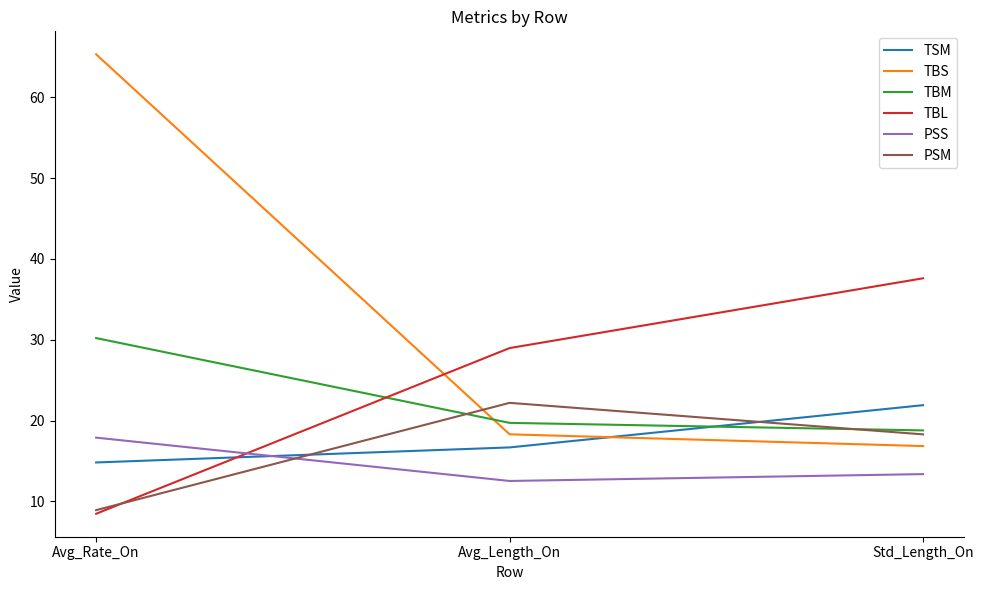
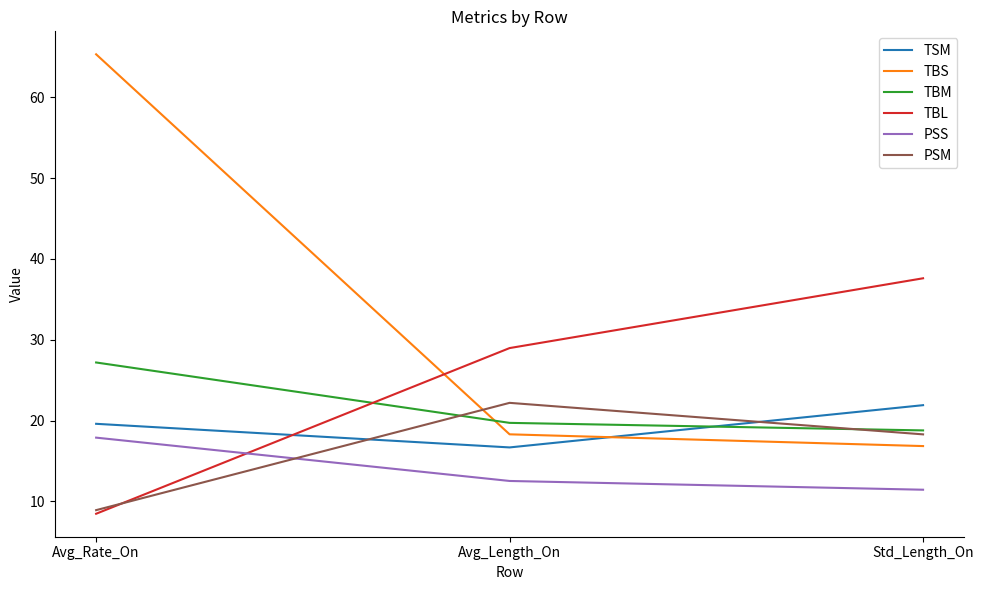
TSM, Avg_Rate_On: 15 -> 20
TBM, Avg_Rate_On: 30 -> 27
PSS, Std_Length_On: 13 -> 11
